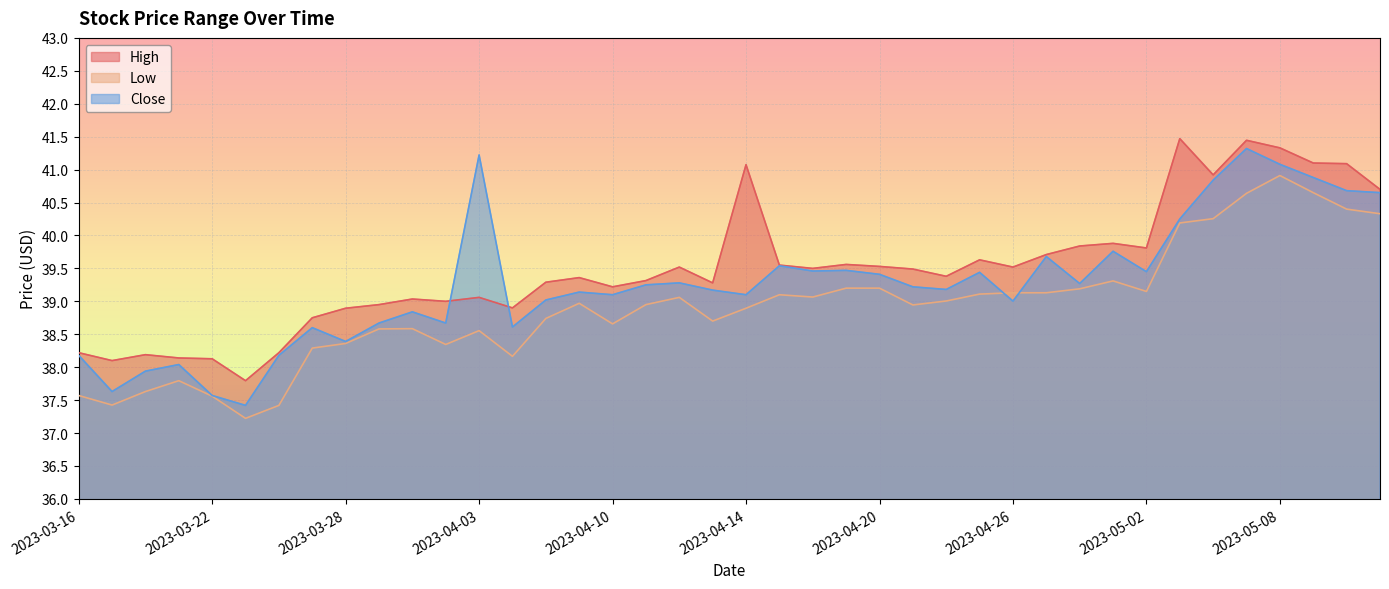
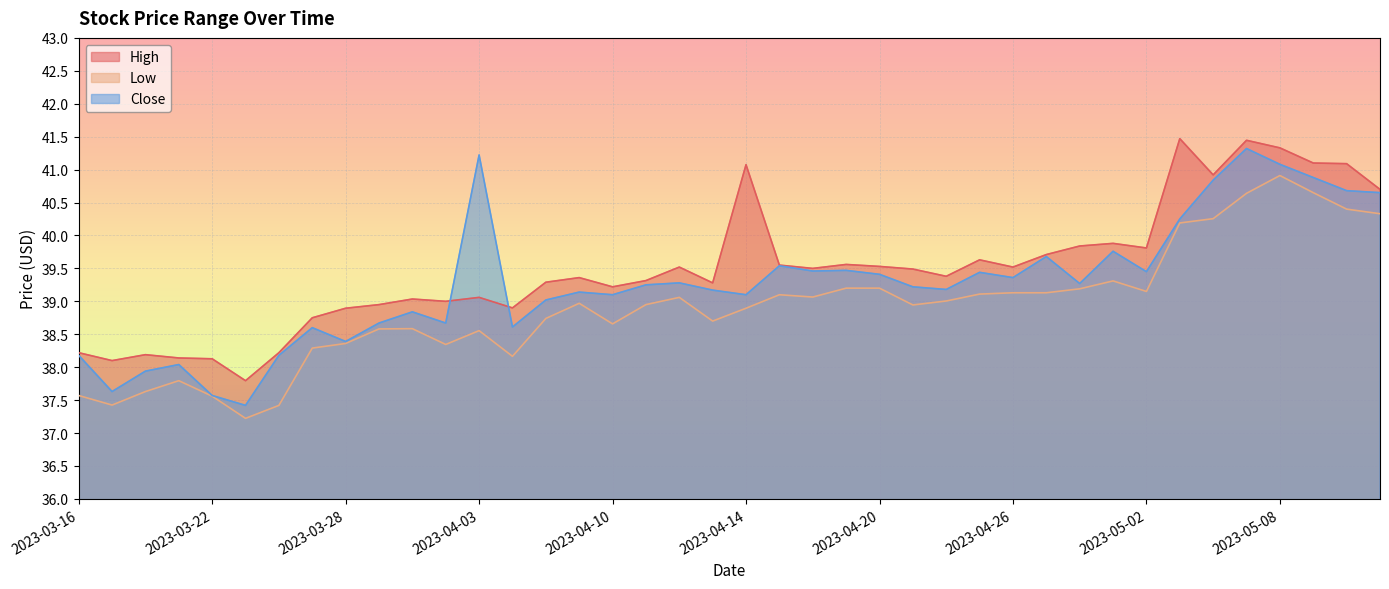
Close, 2023-04-26: 39.0 -> 39.4
